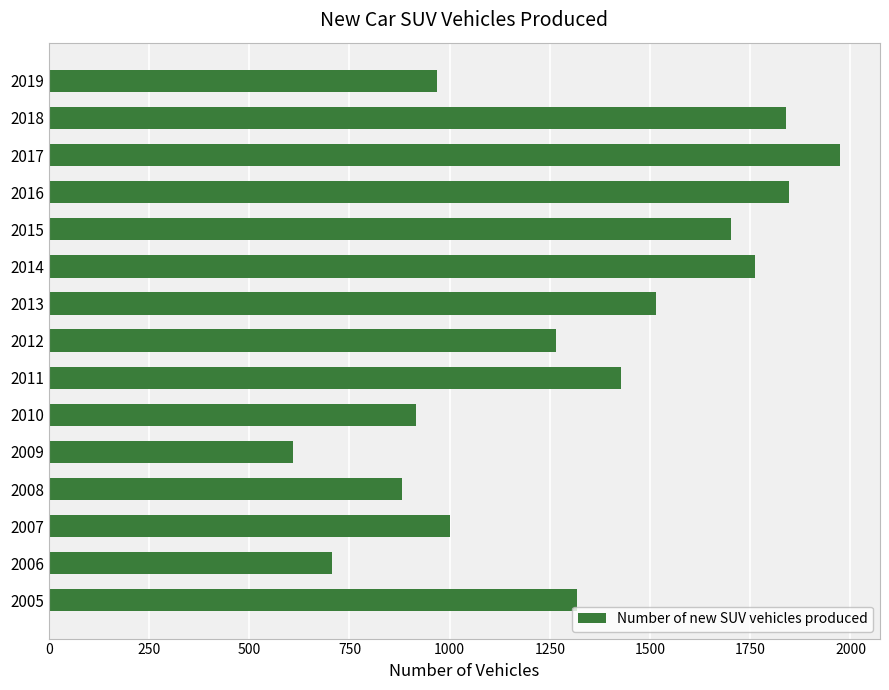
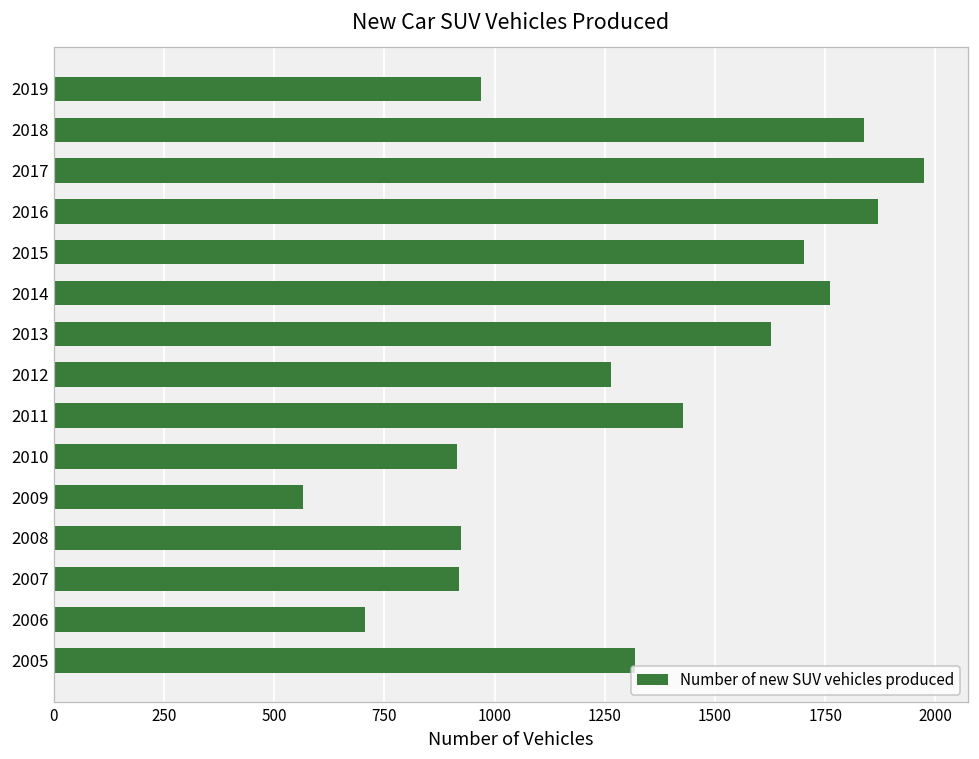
2016: 1850 -> 1870
2013: 1510 -> 1630
2009: 610 -> 570
2008: 880 -> 920
2007: 1000 -> 920
